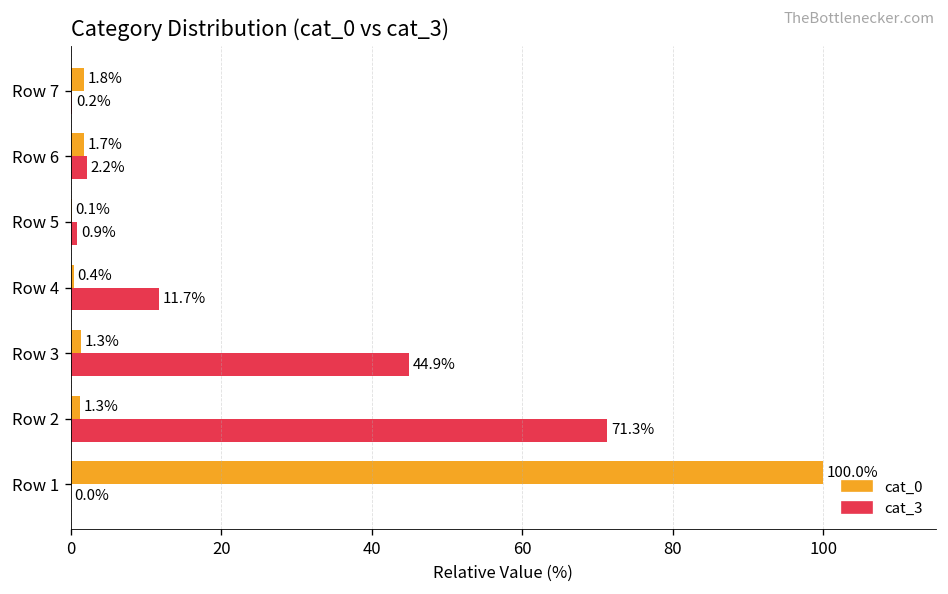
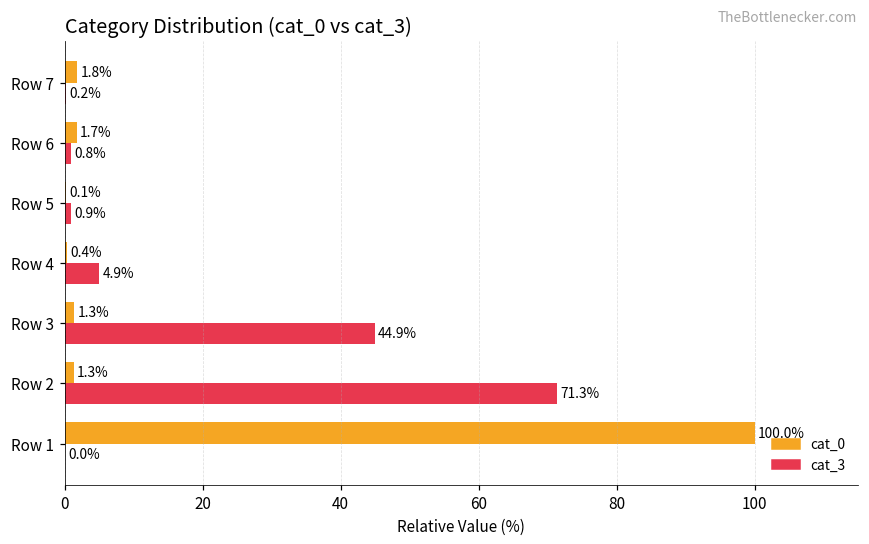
cat_3, Row 6: 2.2% -> 0.8%
cat_3, Row 4: 11.7% -> 4.9%
